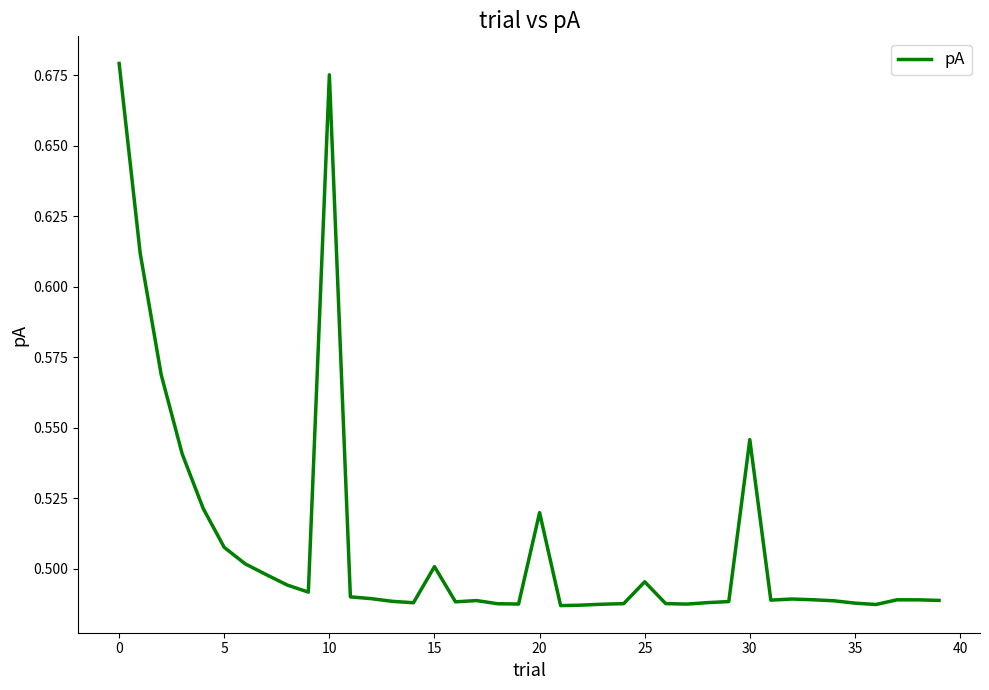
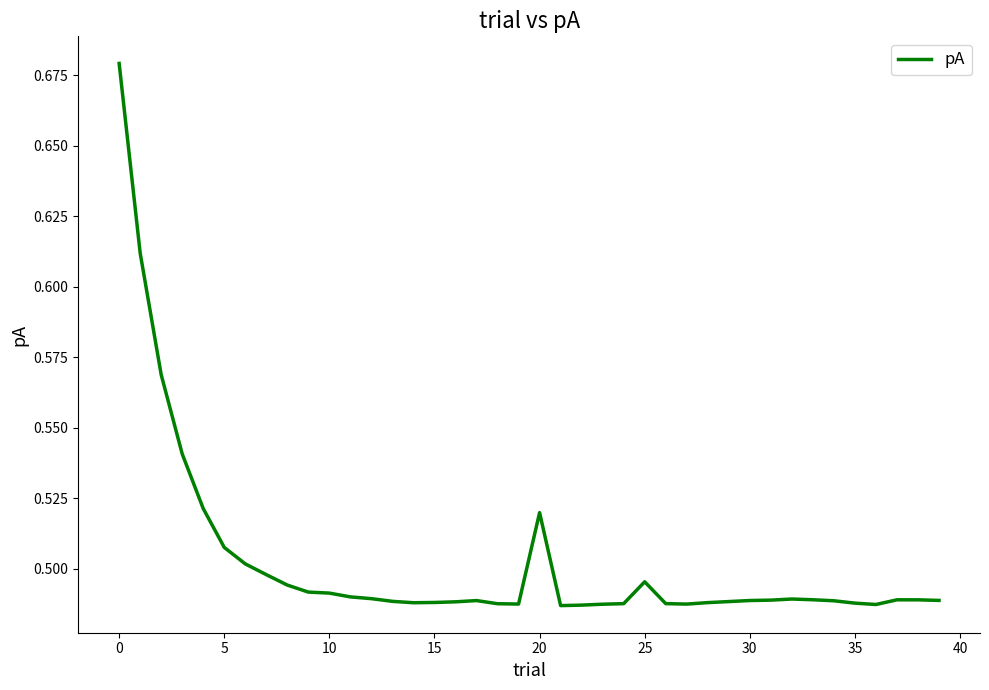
10: 0.675 -> 0.491
15: 0.501 -> 0.488
30: 0.546 -> 0.489
